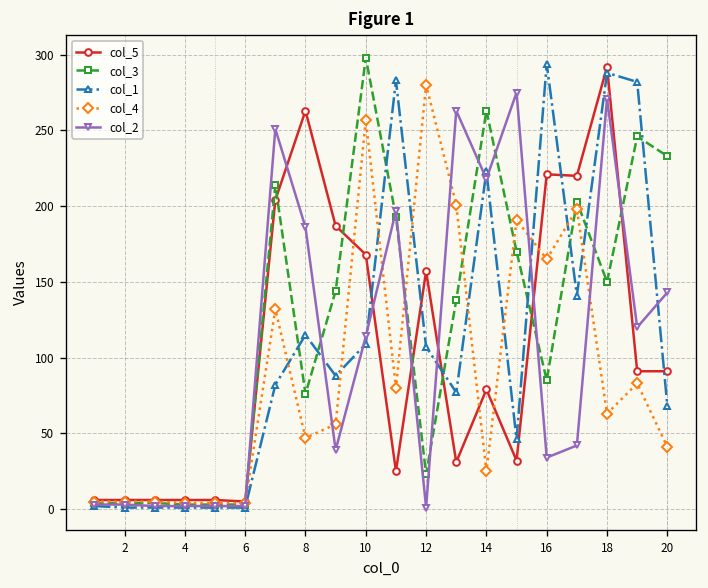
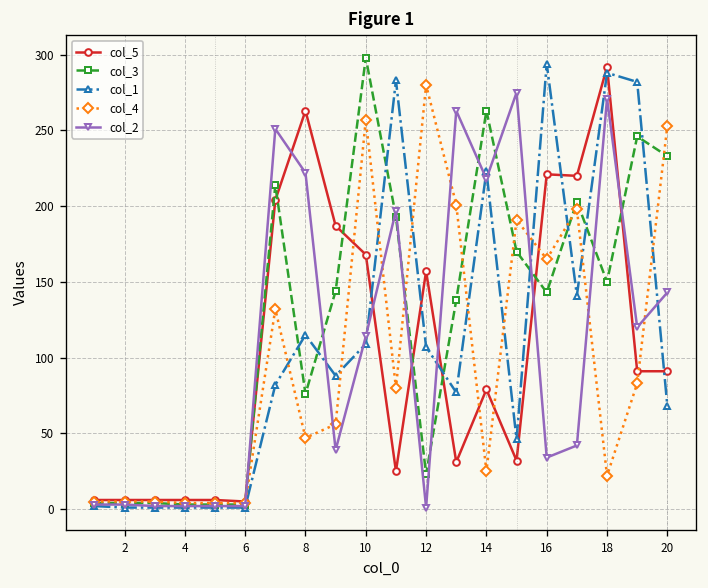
col_2, 8: 186 -> 222
col_3, 16: 85 -> 143
col_4, 18: 63 -> 22
col_4, 20: 41 -> 253
